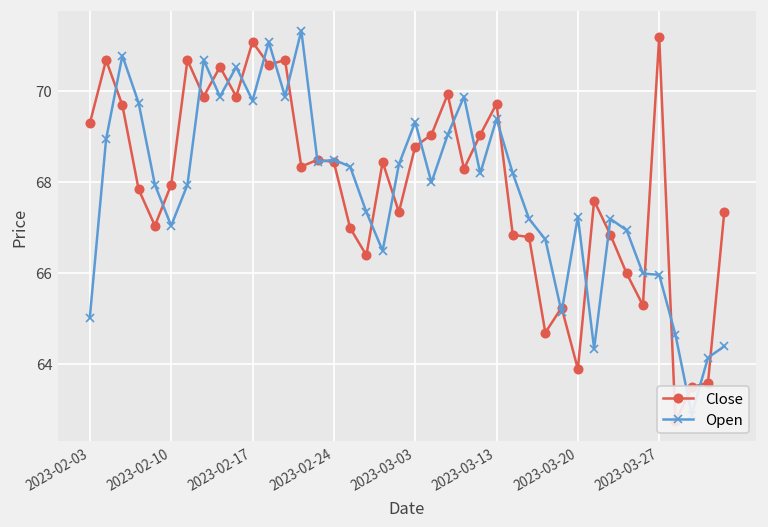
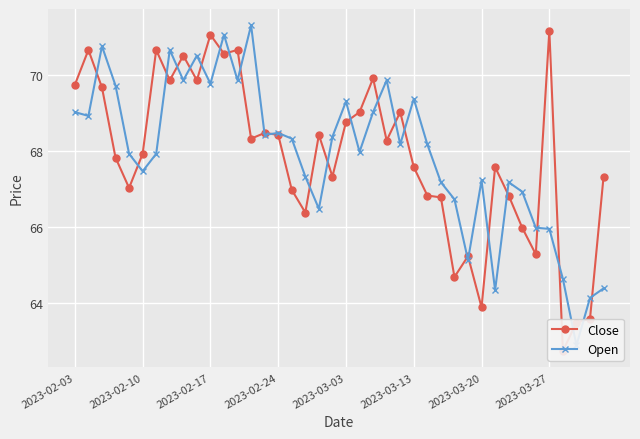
Close, 2023-02-03: 69.3 -> 69.8
Open, 2023-02-03: 65.0 -> 69.0
Open, 2023-02-10: 67.0 -> 67.5
Close, 2023-03-13: 69.7 -> 67.6
